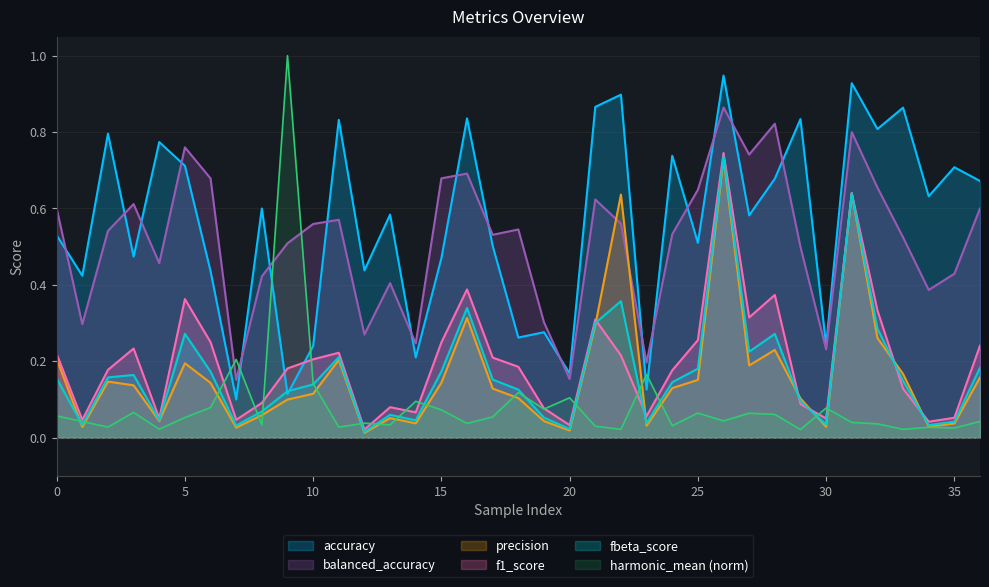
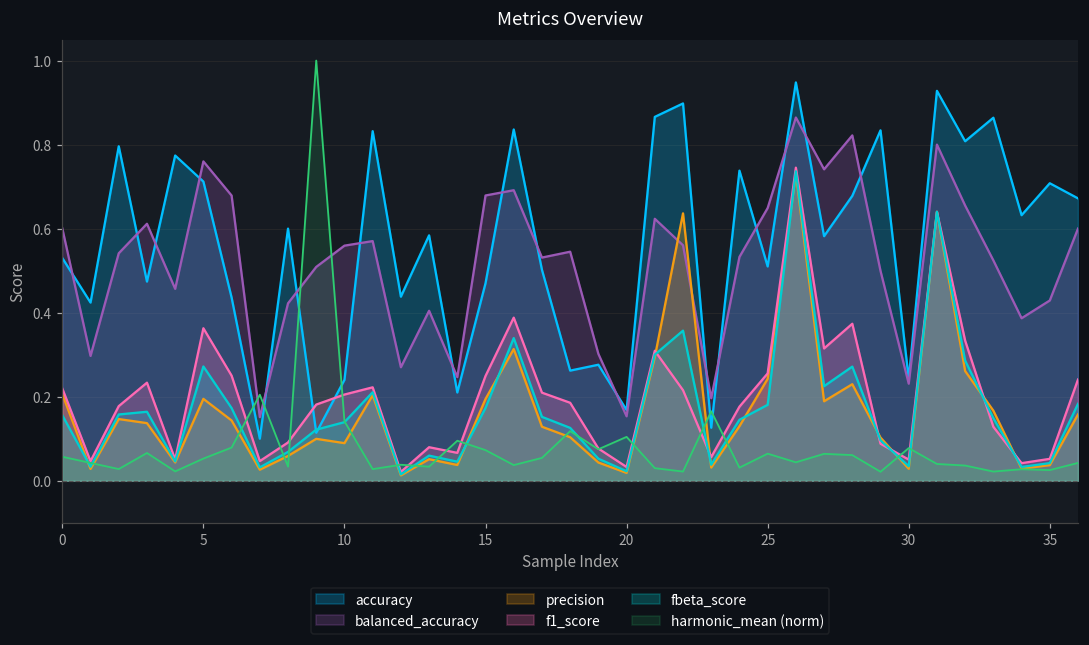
precision, 10: 0.11 -> 0.09
precision, 15: 0.14 -> 0.19
precision, 25: 0.15 -> 0.24
